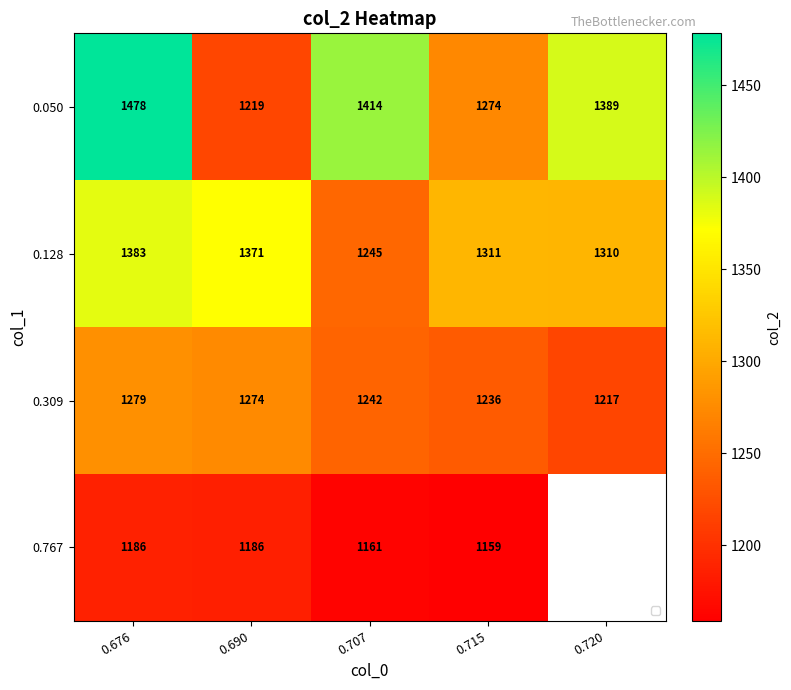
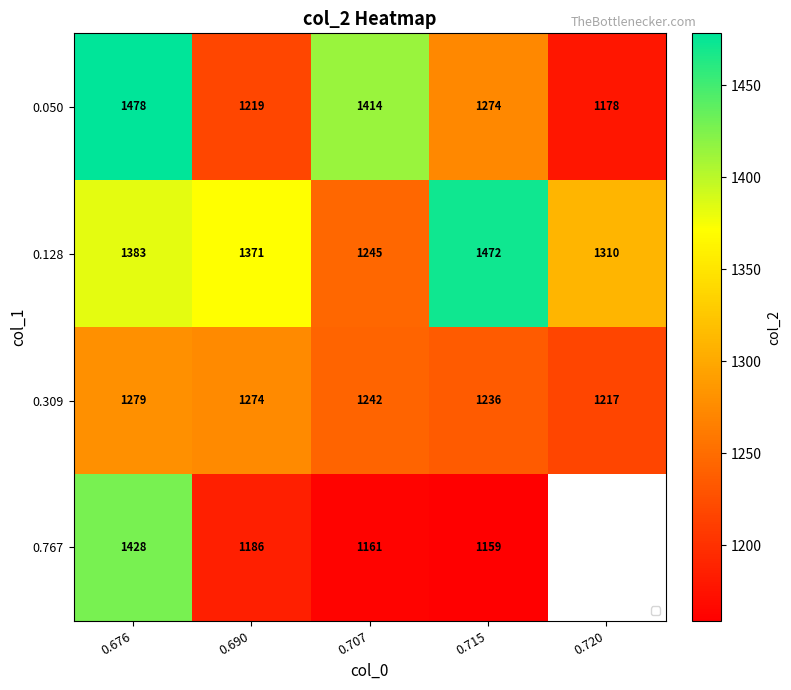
0.050, 0.720: 1389 -> 1178
0.128, 0.715: 1311 -> 1472
0.767, 0.676: 1186 -> 1428
